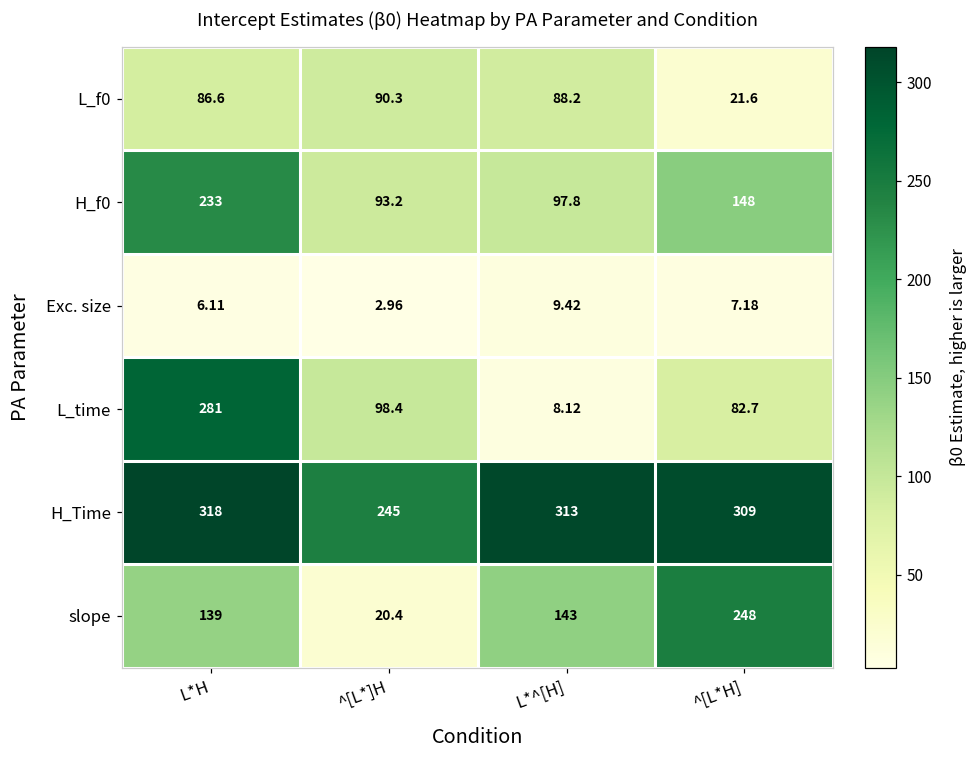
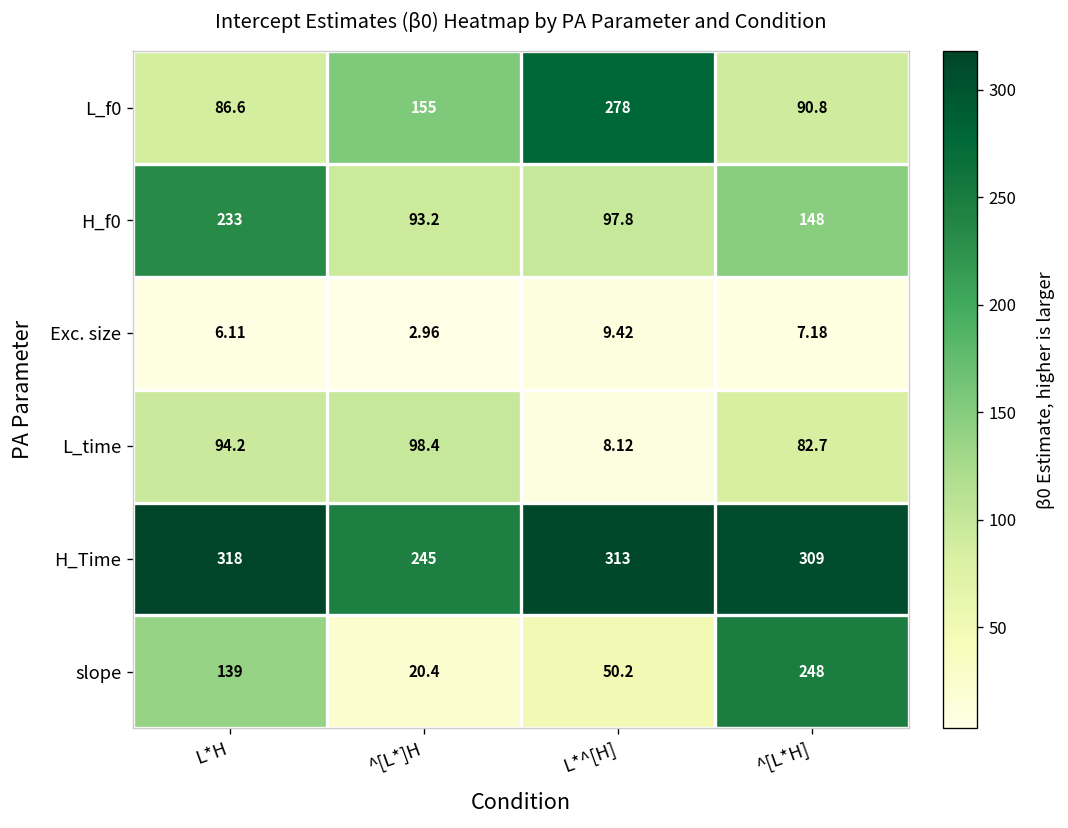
L_f0, ^[L*]H: 90.3 -> 155
L_f0, L*^[H]: 88.2 -> 278
L_f0, ^[L*H]: 21.6 -> 90.8
L_time, L*H: 281 -> 94.2
slope, L*^[H]: 143 -> 50.2
